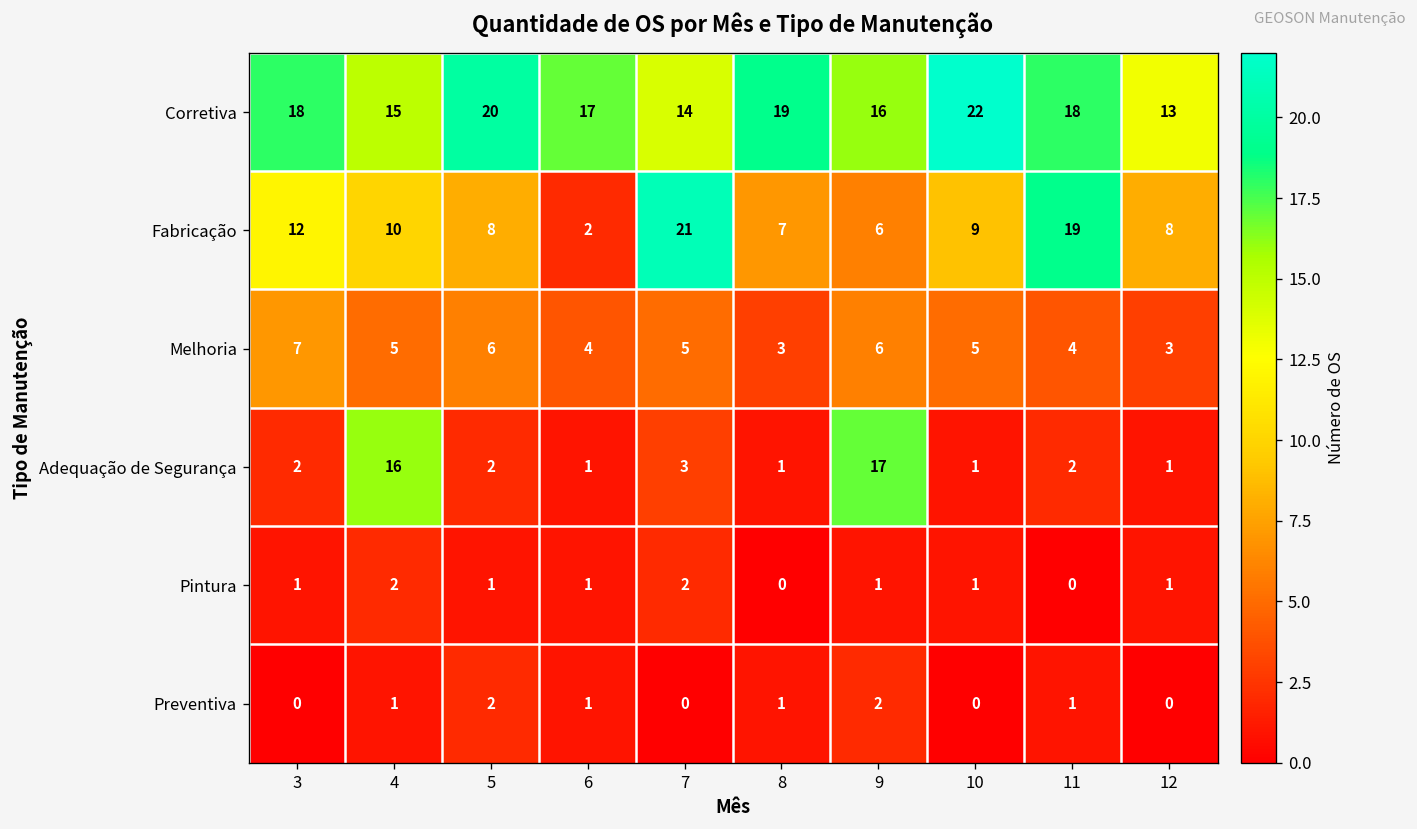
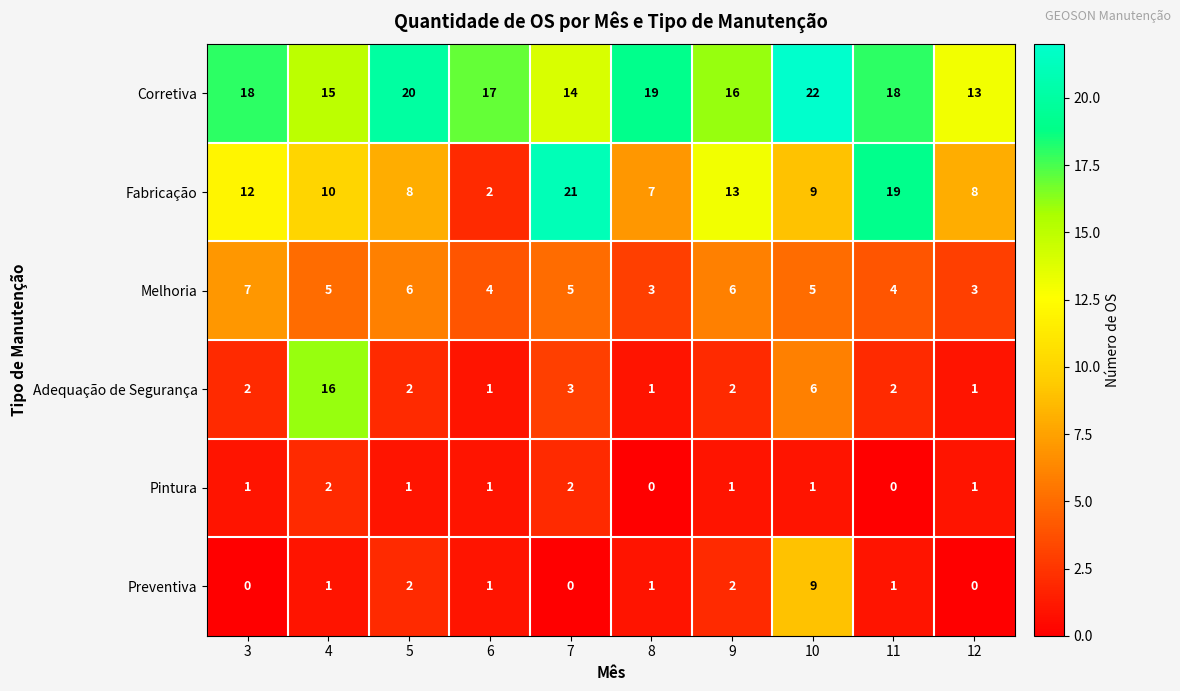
Fabricação, 9: 6 -> 13
Adequação de Segurança, 9: 17 -> 2
Adequação de Segurança, 10: 1 -> 6
Preventiva, 10: 0 -> 9
